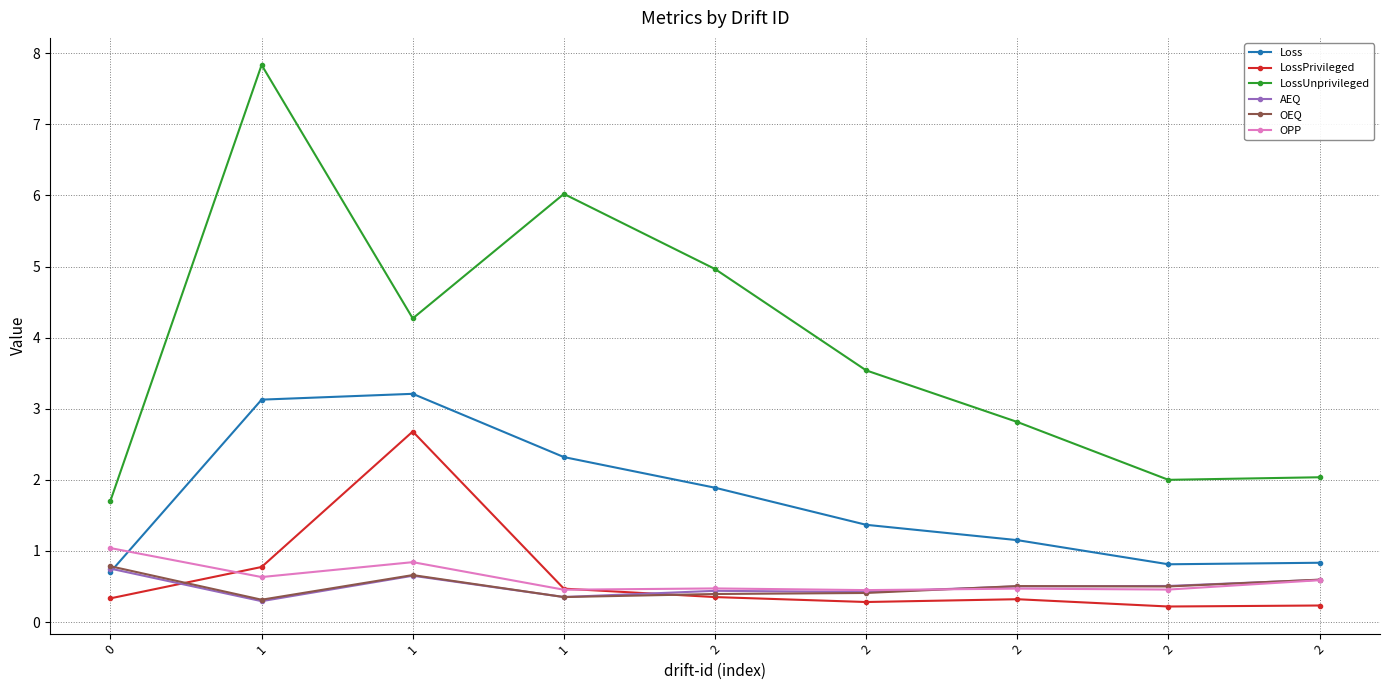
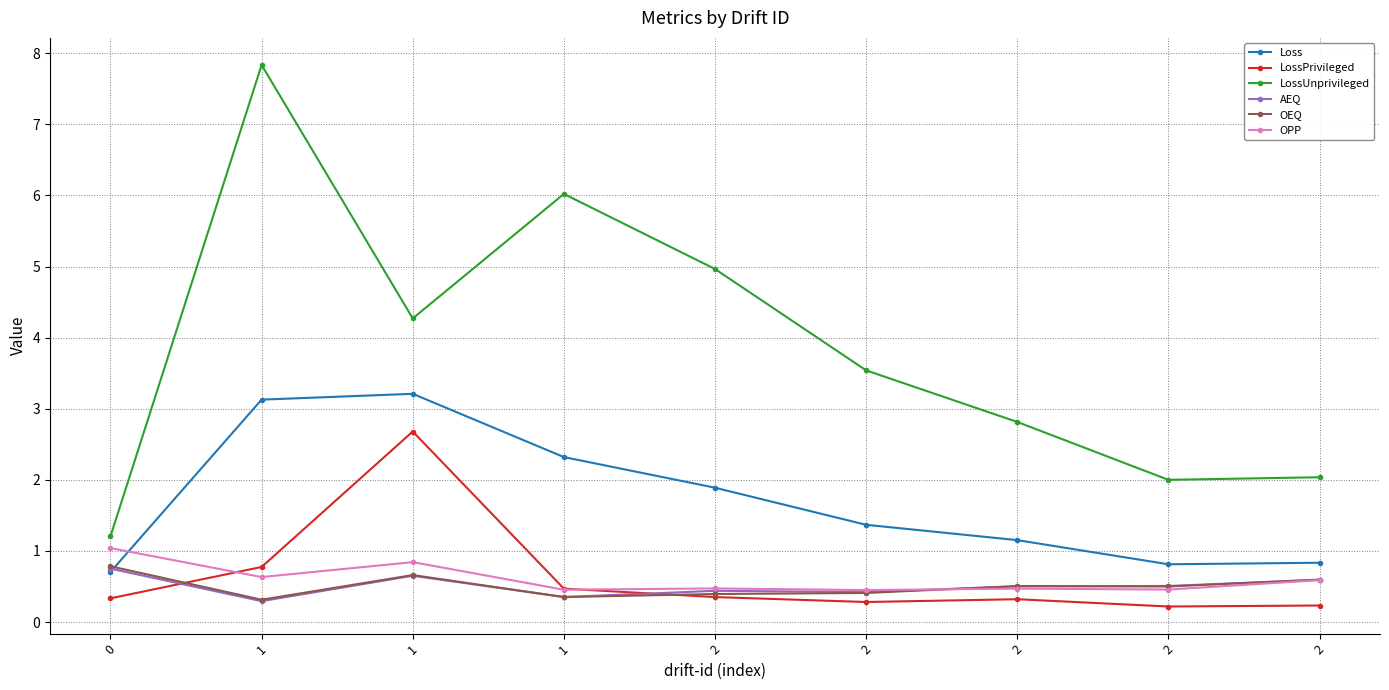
LossUnprivileged, 0: 1.7 -> 1.2
